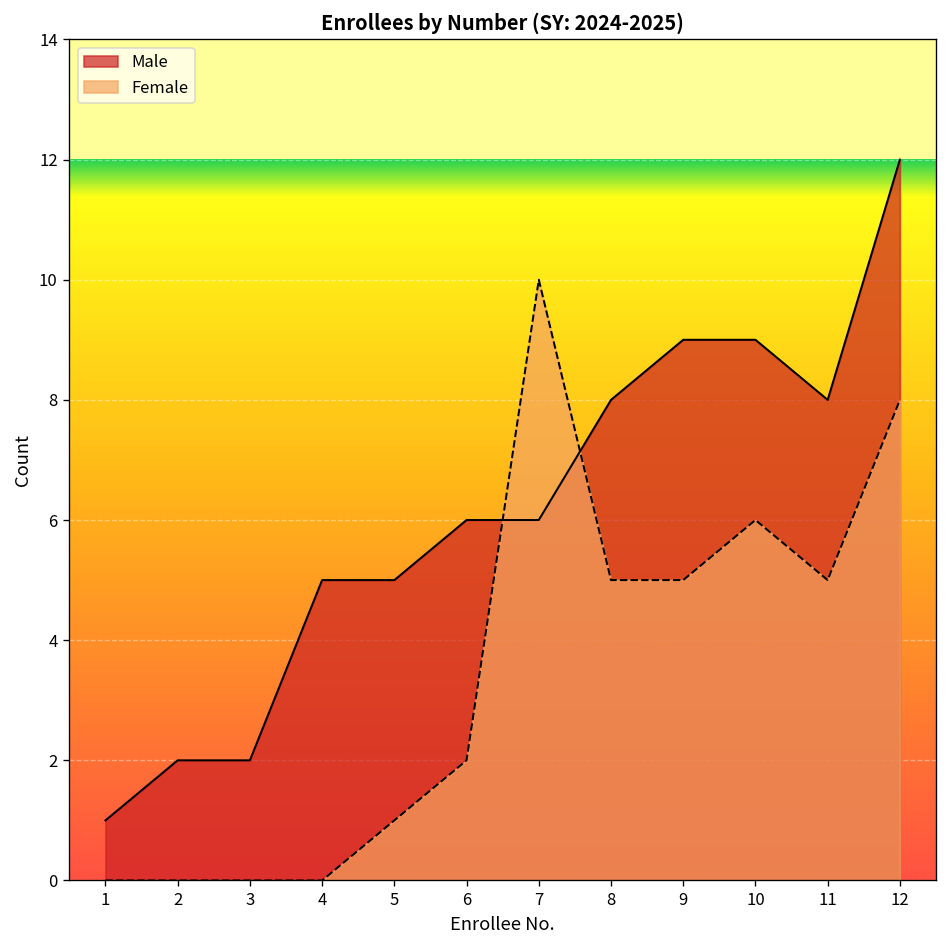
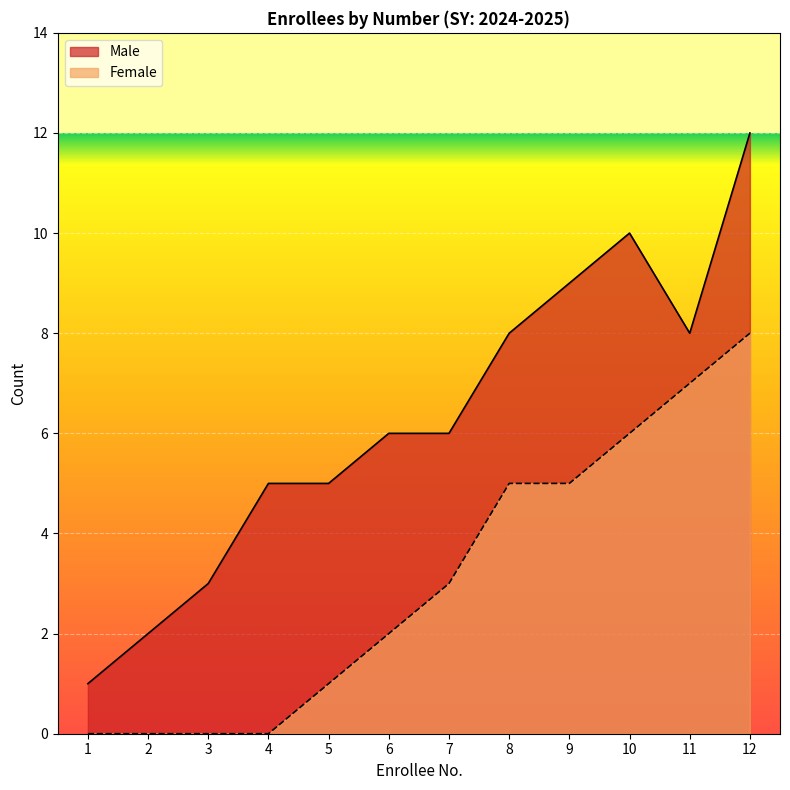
Male, 3: 2 -> 3
Female, 7: 10 -> 3
Male, 10: 9 -> 10
Female, 11: 5 -> 7
